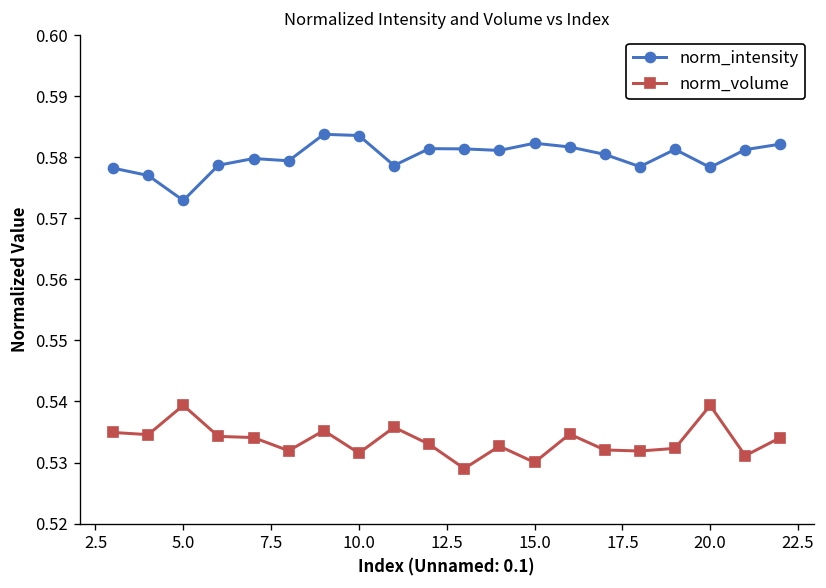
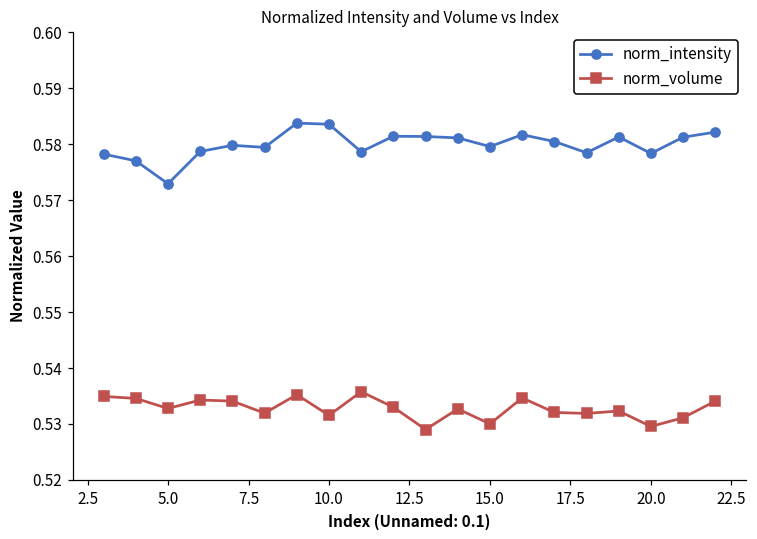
norm_volume, 5.0: 0.539 -> 0.533
norm_intensity, 15.0: 0.582 -> 0.580
norm_volume, 20.0: 0.539 -> 0.530
